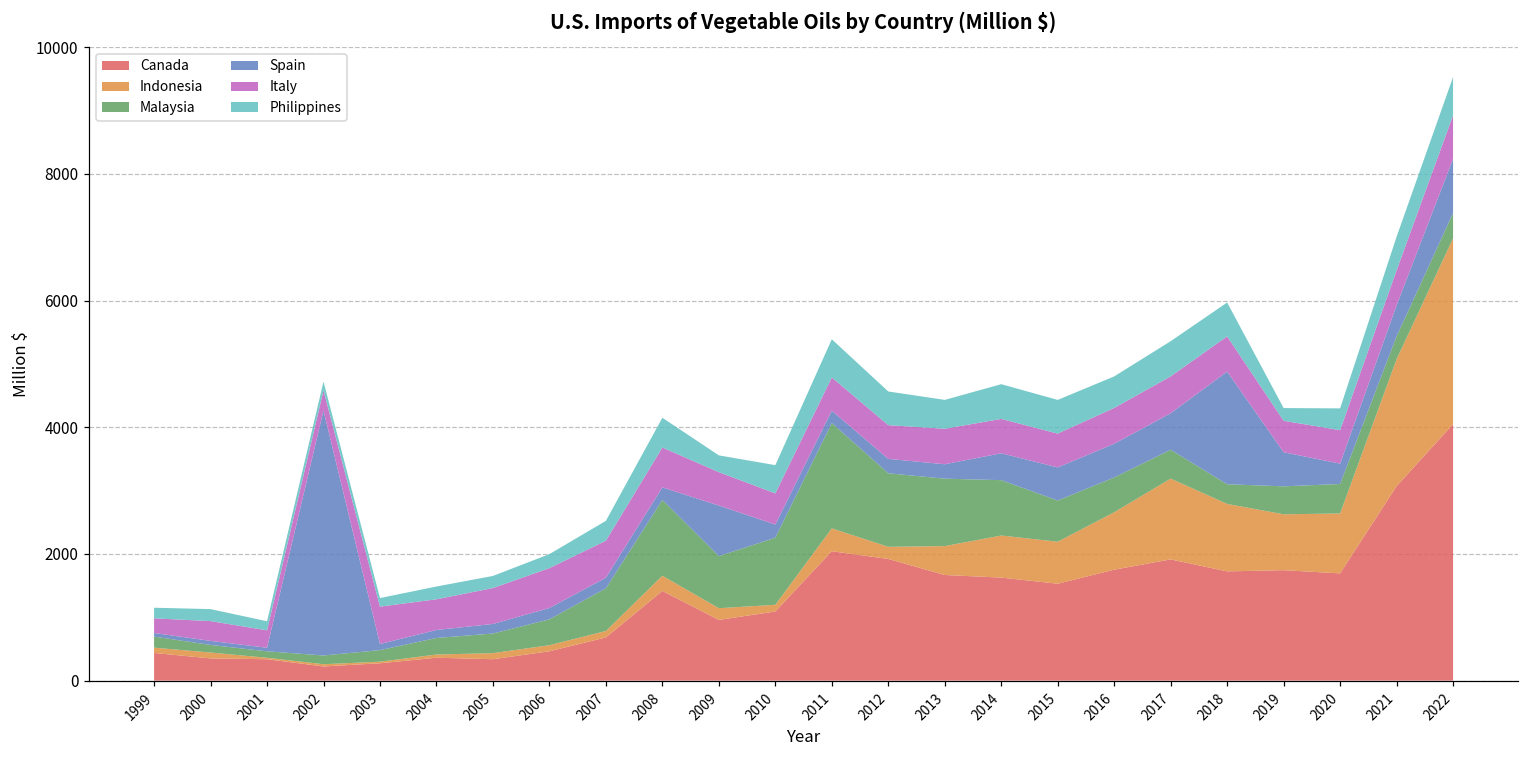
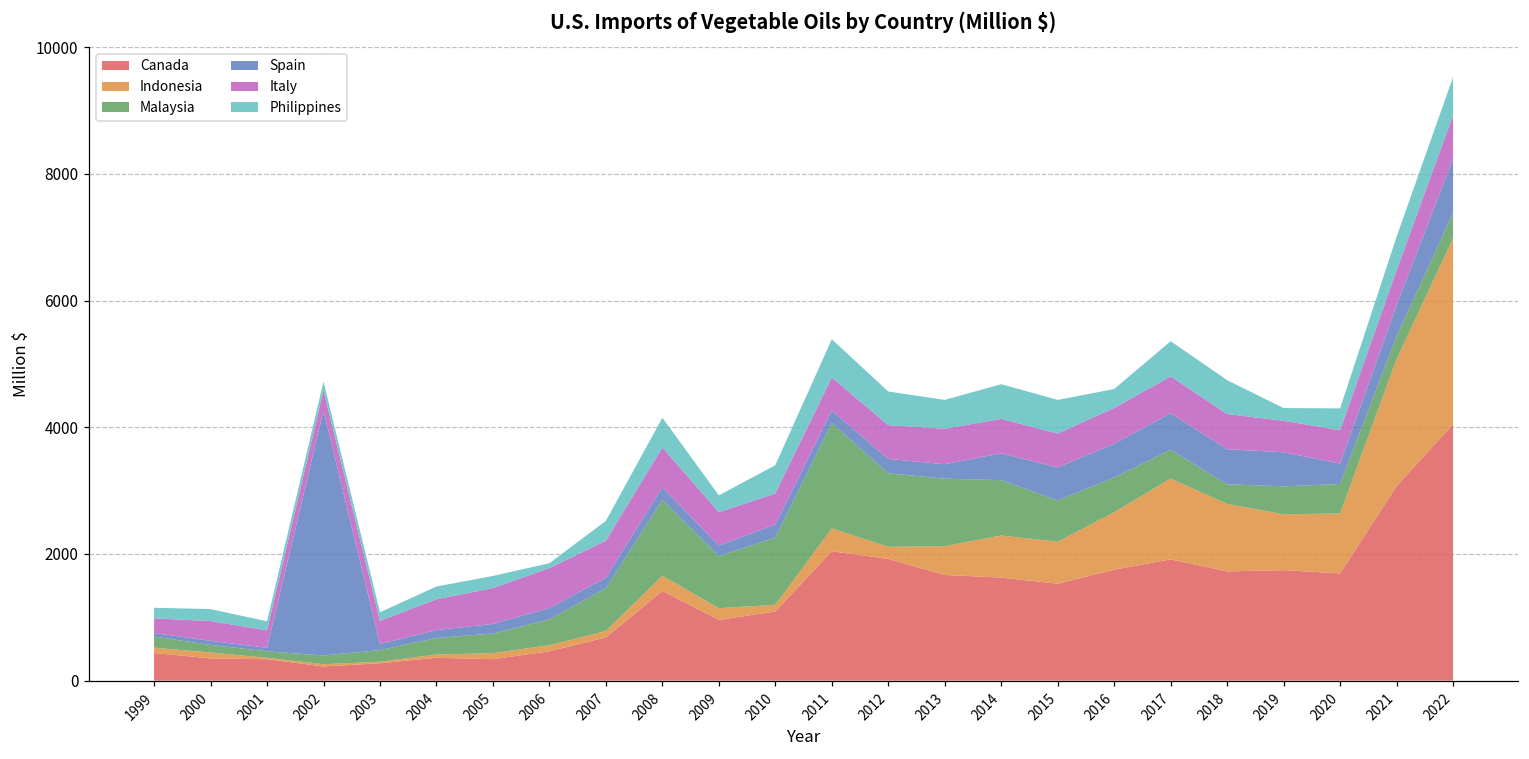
Italy, 2003: 600 -> 400
Philippines, 2006: 200 -> 100
Spain, 2009: 800 -> 200
Philippines, 2016: 500 -> 300
Spain, 2018: 1800 -> 600
